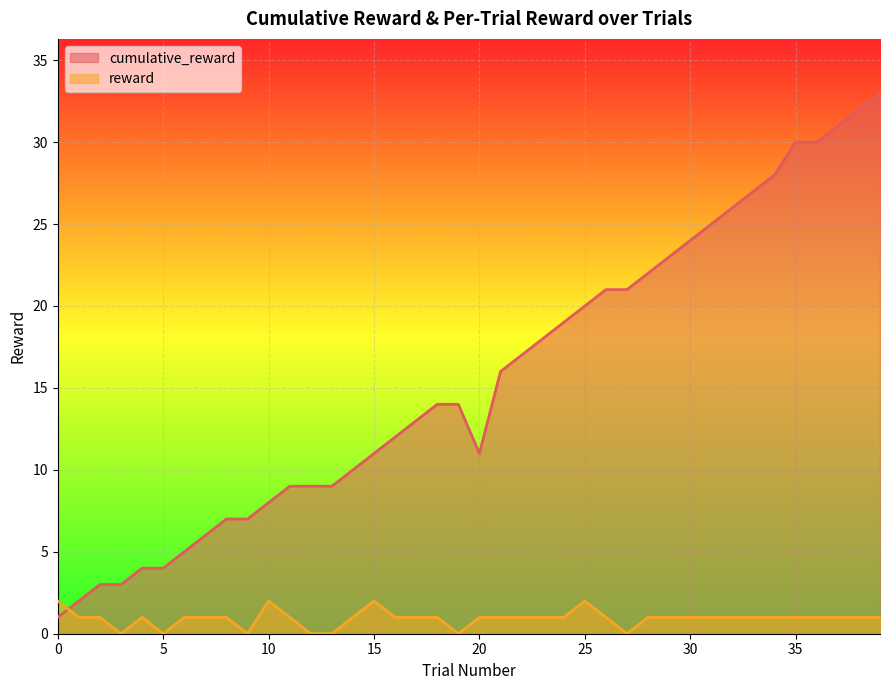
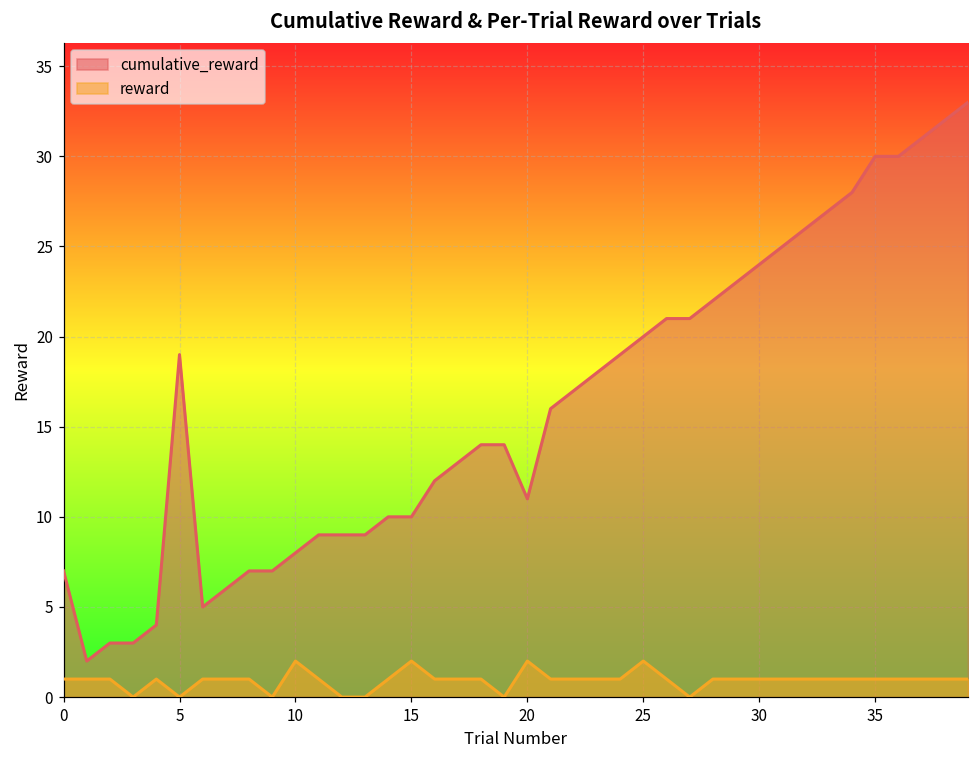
cumulative_reward, 0: 1 -> 7
reward, 0: 2 -> 1
cumulative_reward, 5: 4 -> 19
cumulative_reward, 15: 11 -> 10
reward, 20: 1 -> 2
